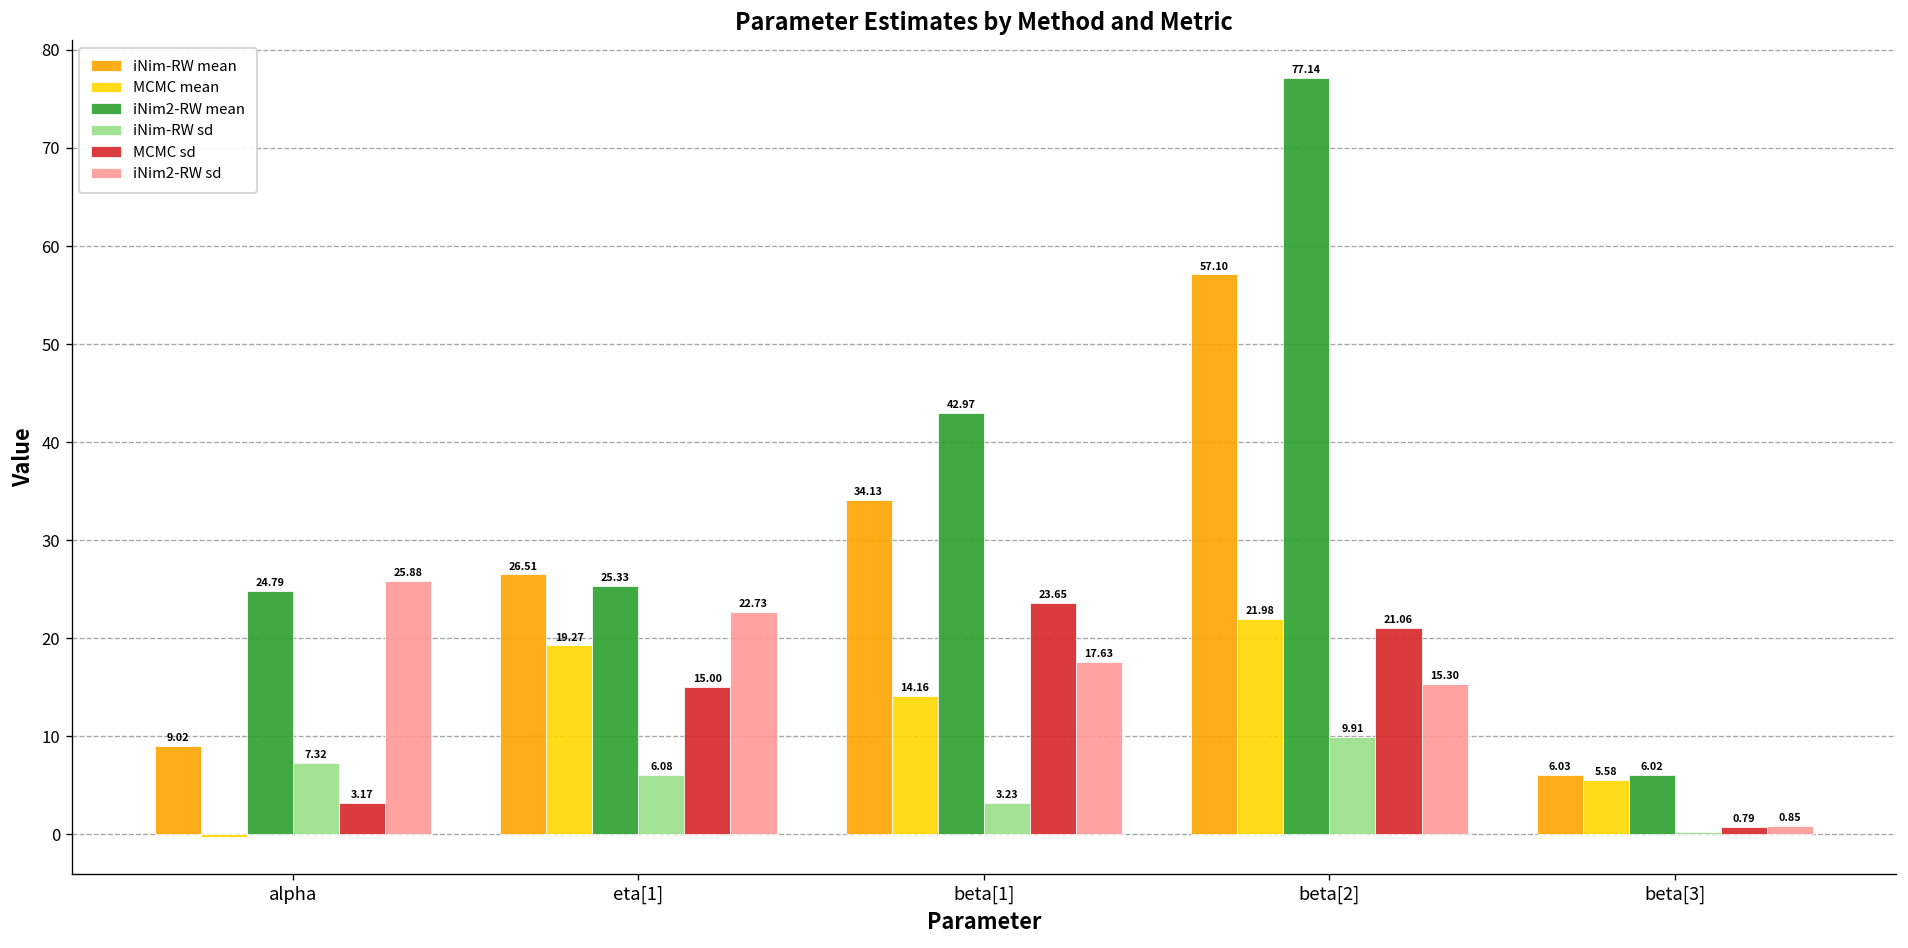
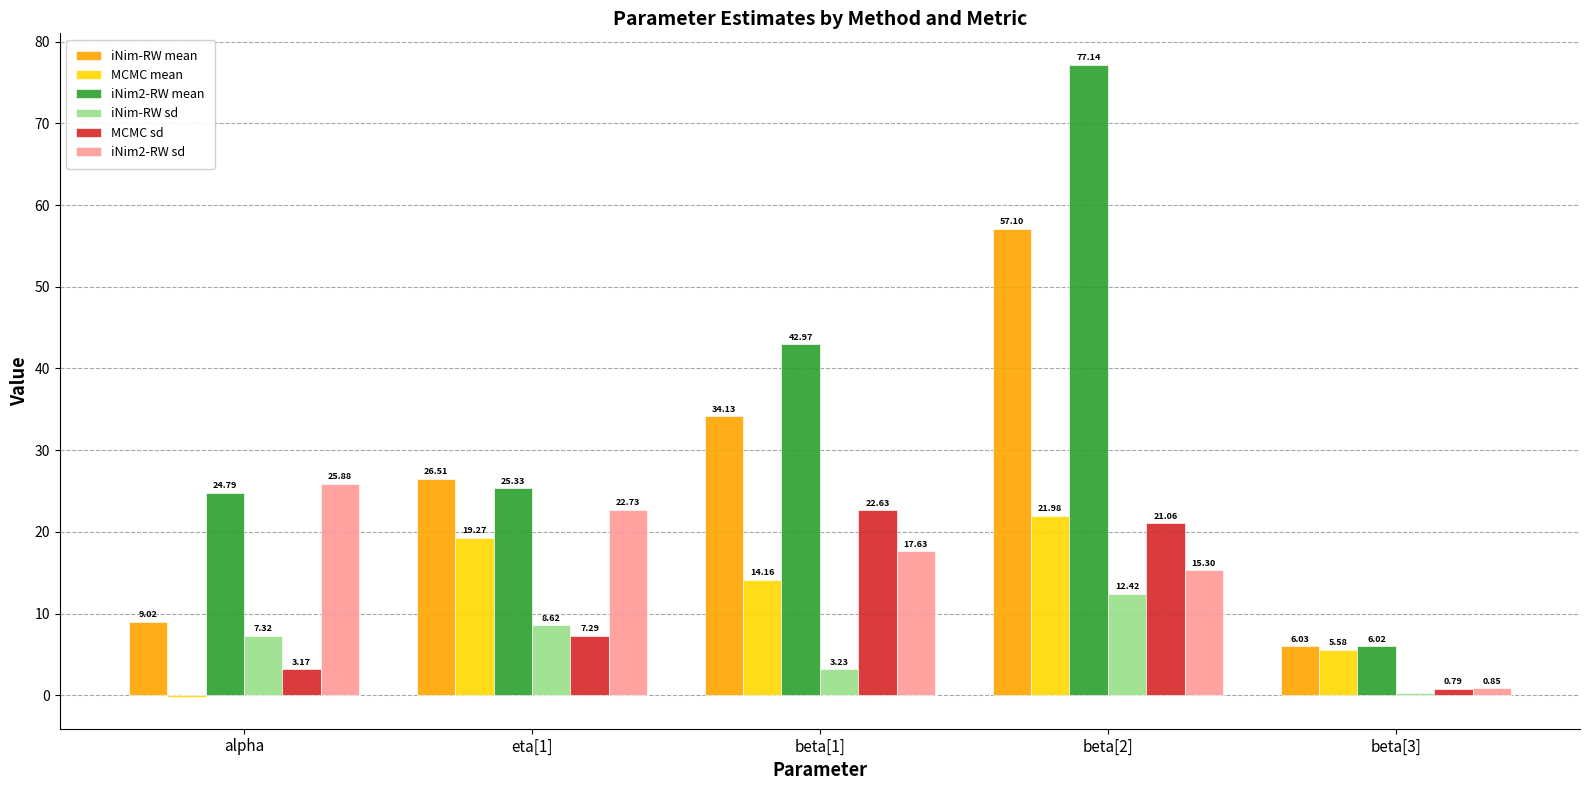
iNim-RW sd, eta[1]: 6.08 -> 8.62
MCMC sd, eta[1]: 15.00 -> 7.29
MCMC sd, beta[1]: 23.65 -> 22.63
iNim-RW sd, beta[2]: 9.91 -> 12.42
